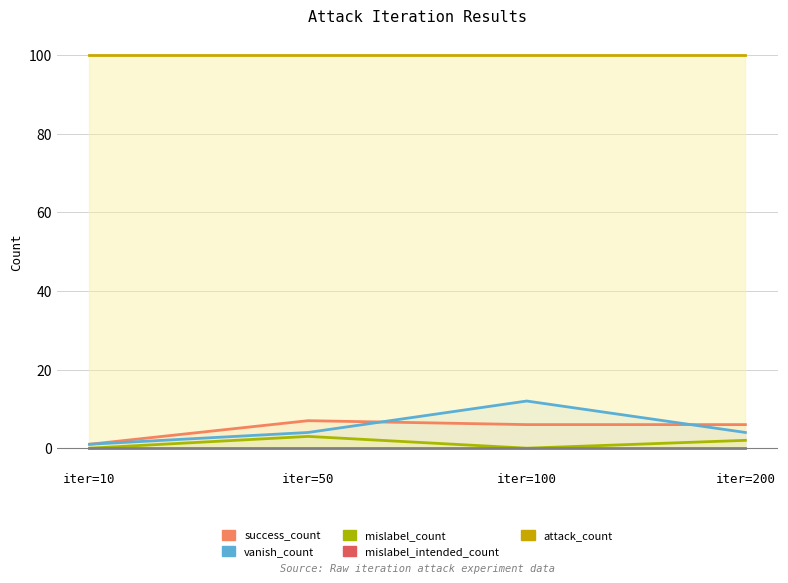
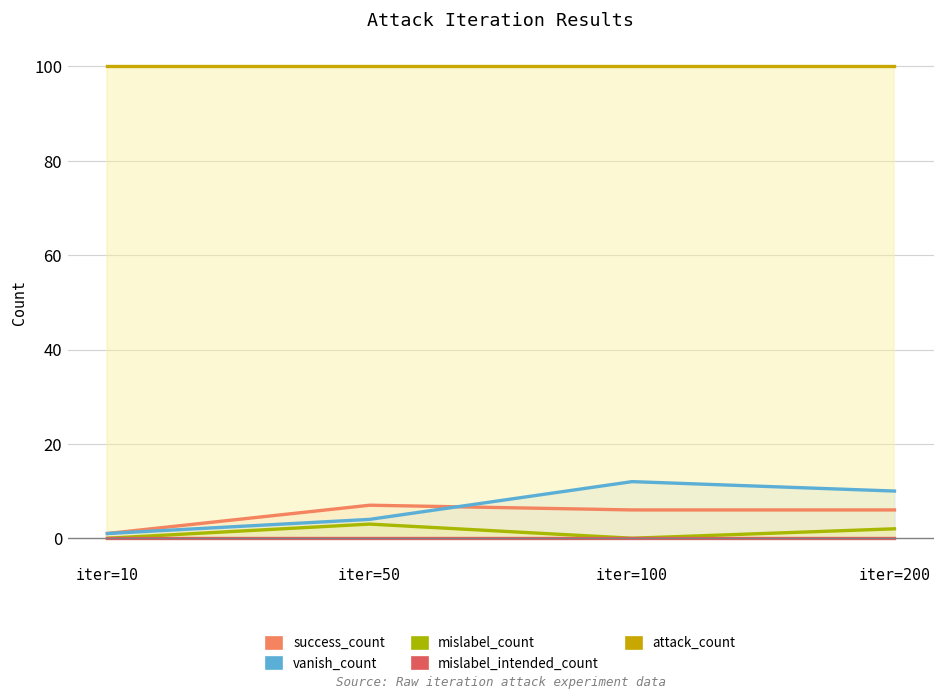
vanish_count, iter=200: 4 -> 10
